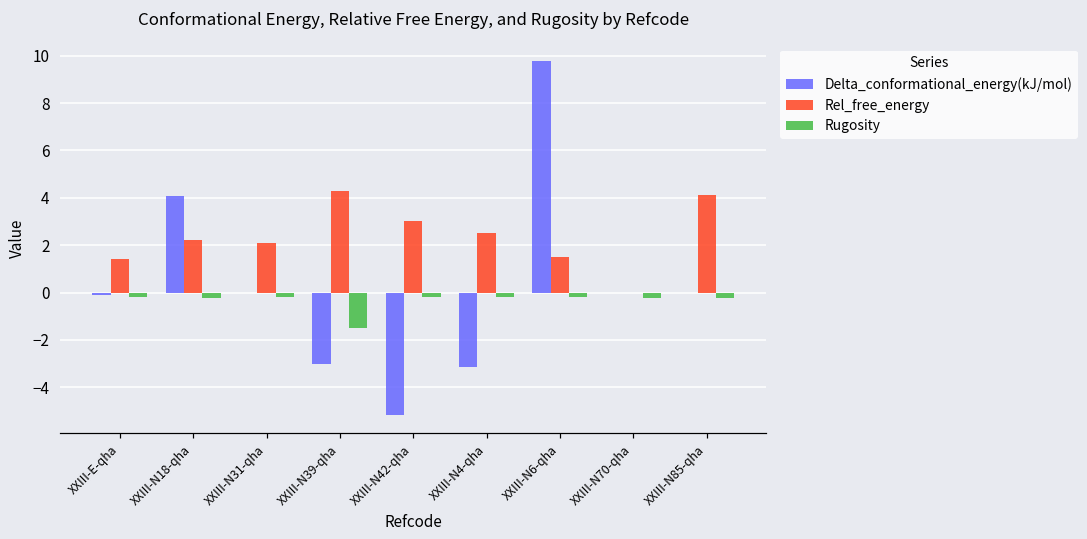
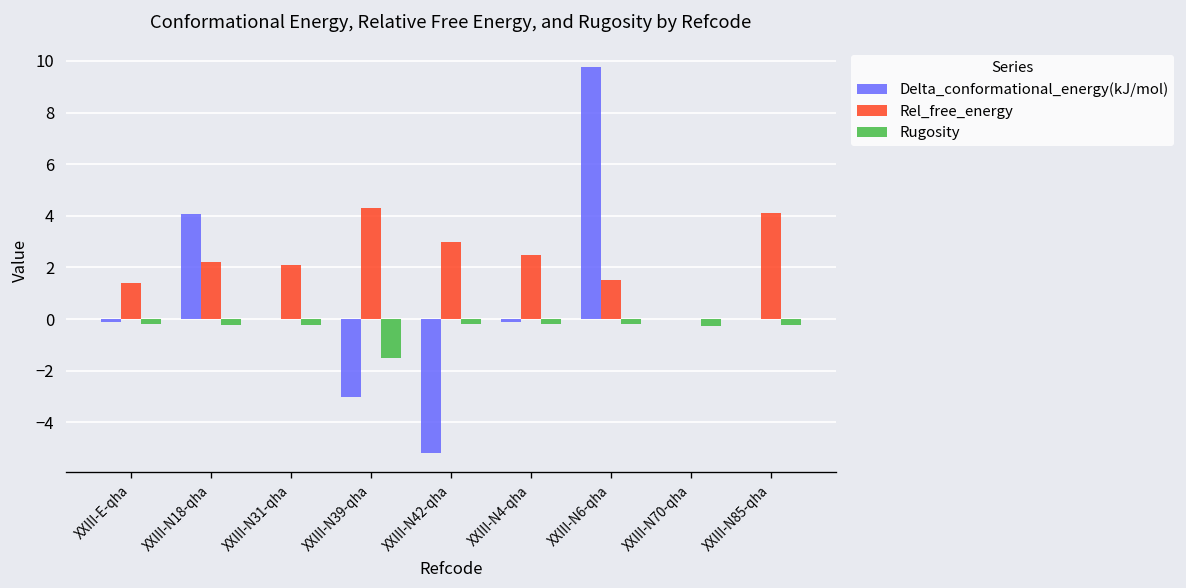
Delta_conformational_energy(kJ/mol), XXIII-N4-qha: -3.2 -> -0.1
